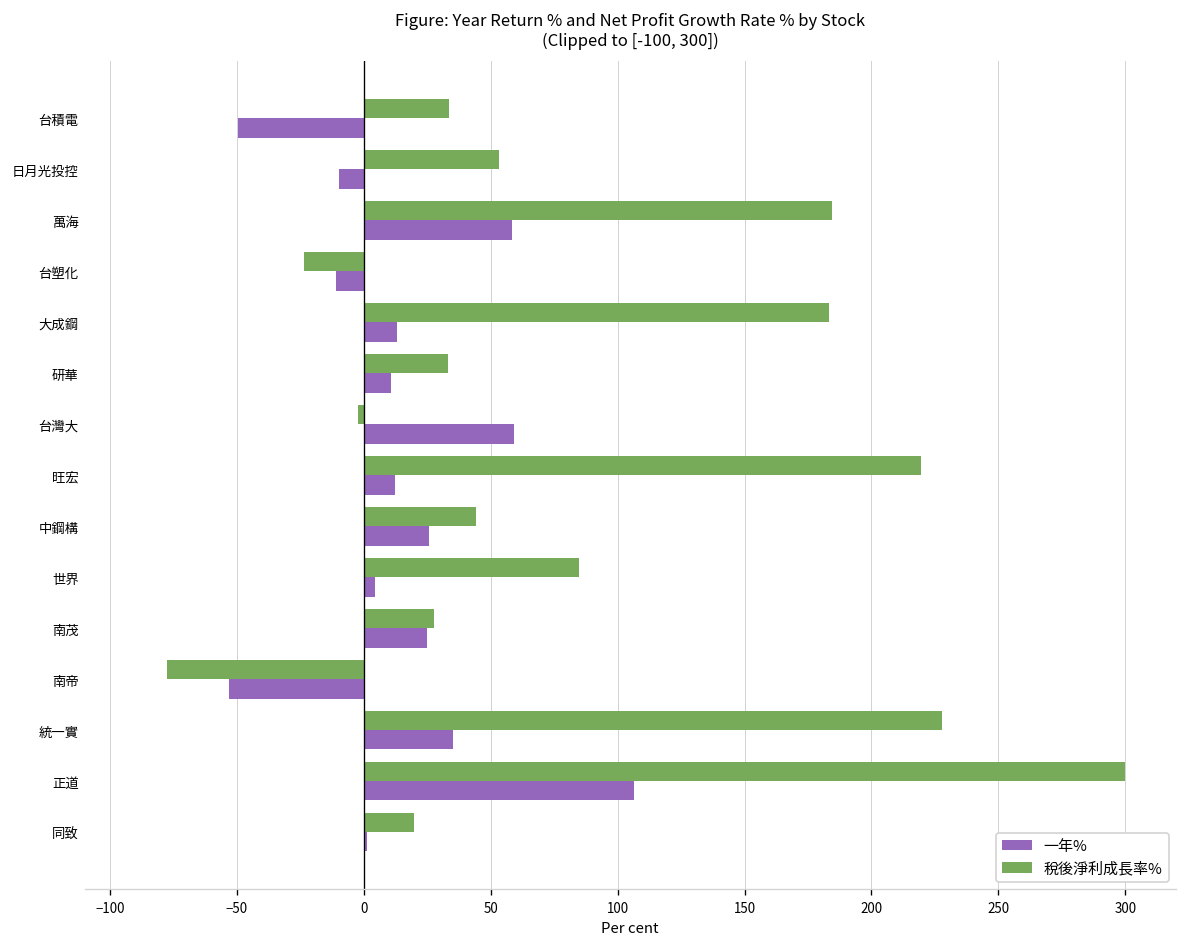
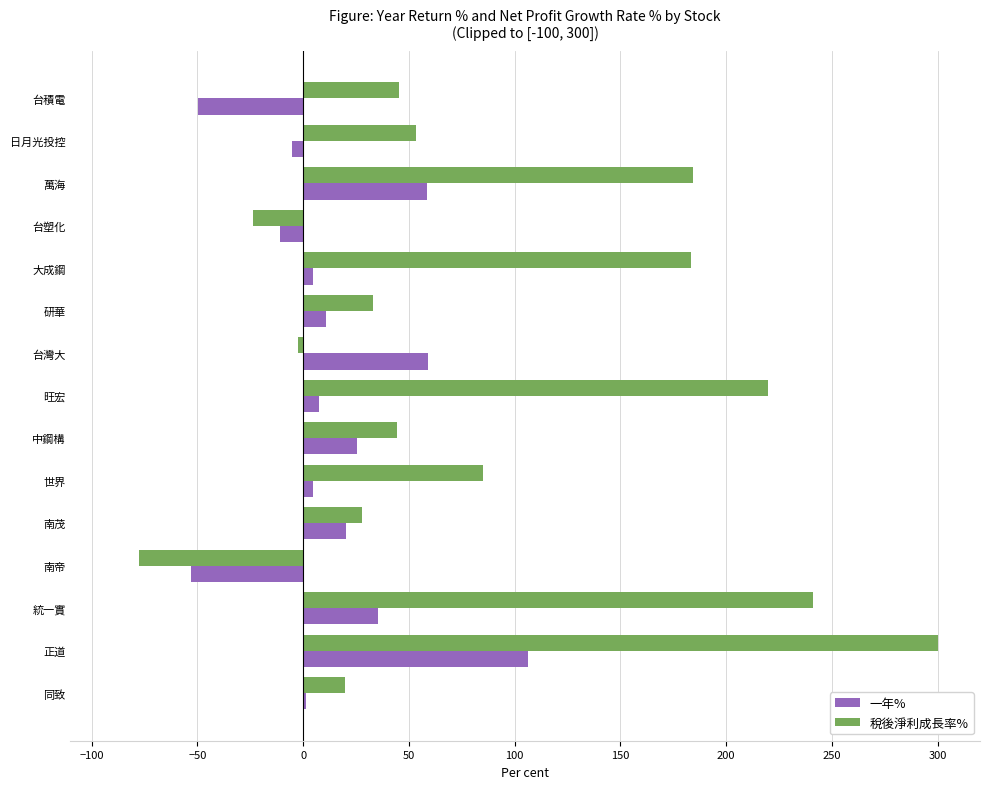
稅後淨利成長率%, 台積電: 34 -> 45
一年%, 日月光投控: -10 -> -5
一年%, 大成鋼: 13 -> 5
一年%, 旺宏: 12 -> 8
一年%, 南茂: 25 -> 20
稅後淨利成長率%, 統一實: 228 -> 241
